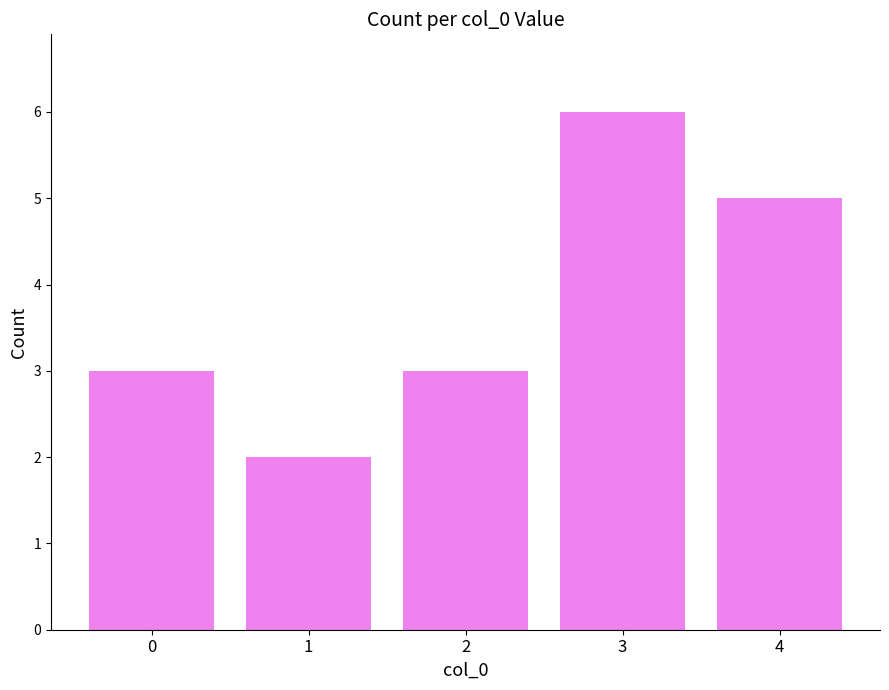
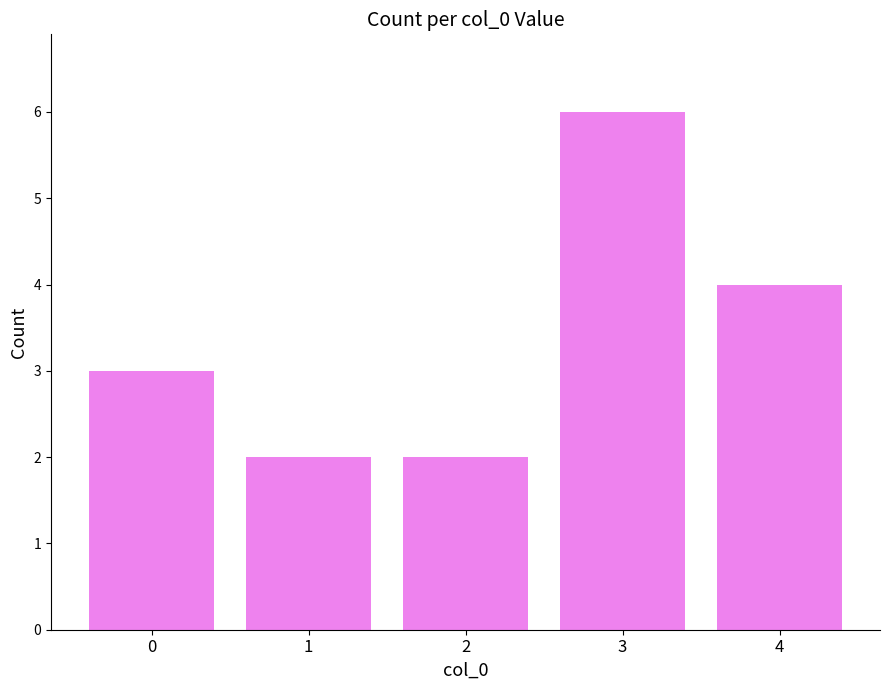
2: 3 -> 2
4: 5 -> 4
